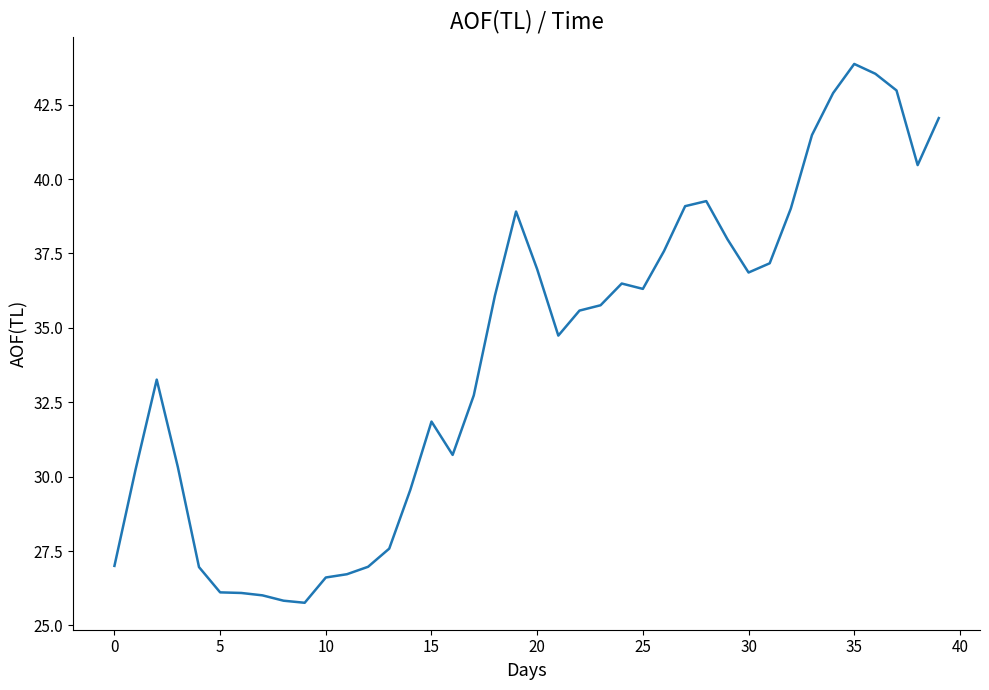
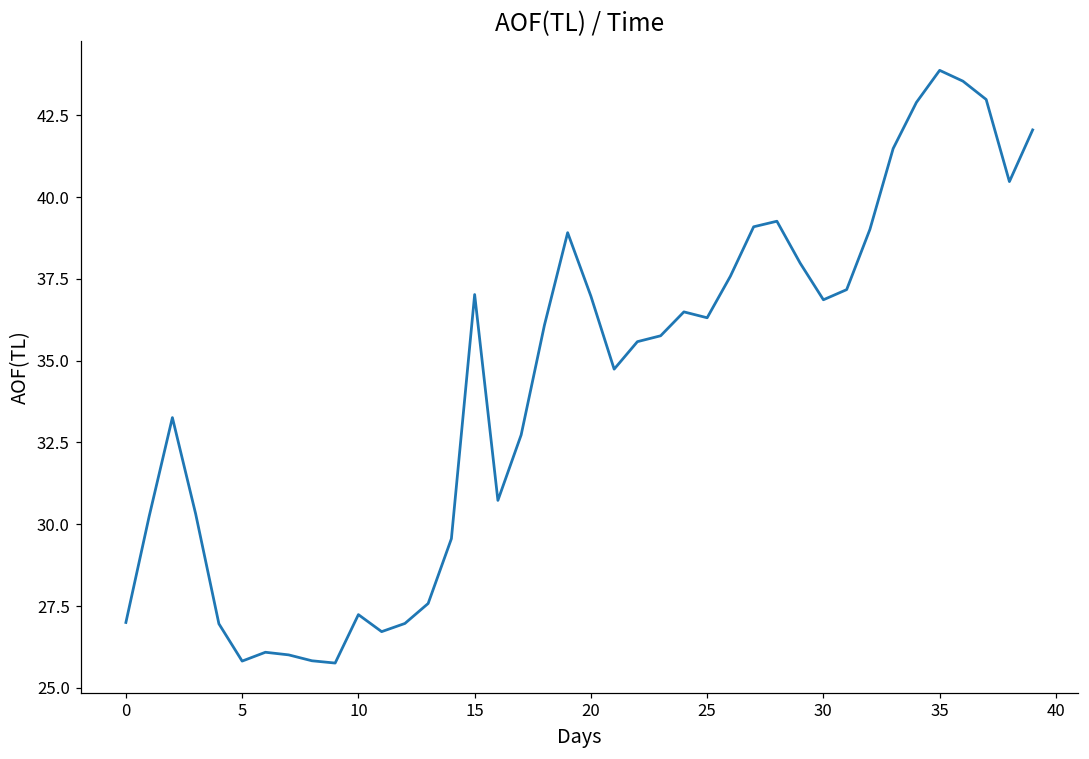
5: 26.1 -> 25.8
10: 26.6 -> 27.2
15: 31.9 -> 37.0
